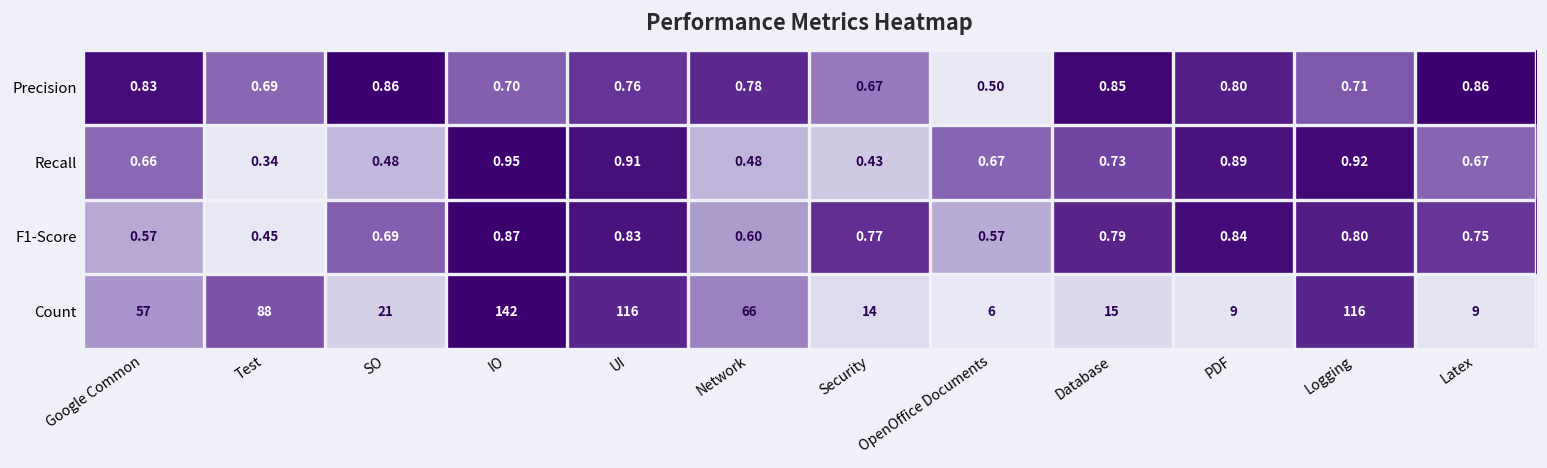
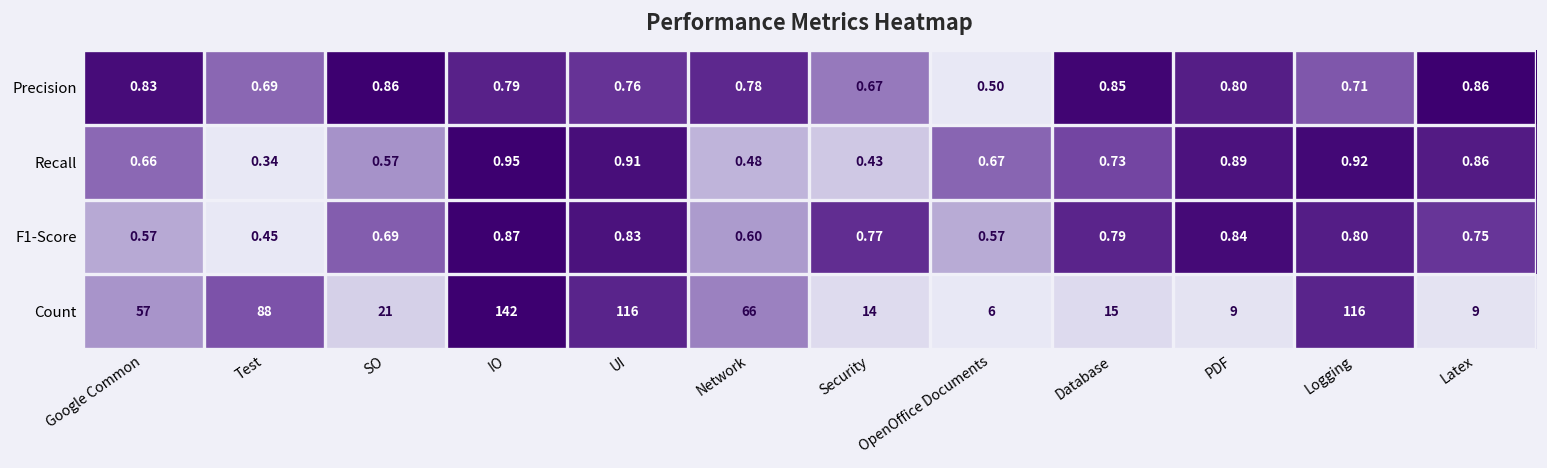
Precision, IO: 0.70 -> 0.79
Recall, SO: 0.48 -> 0.57
Recall, Latex: 0.67 -> 0.86
